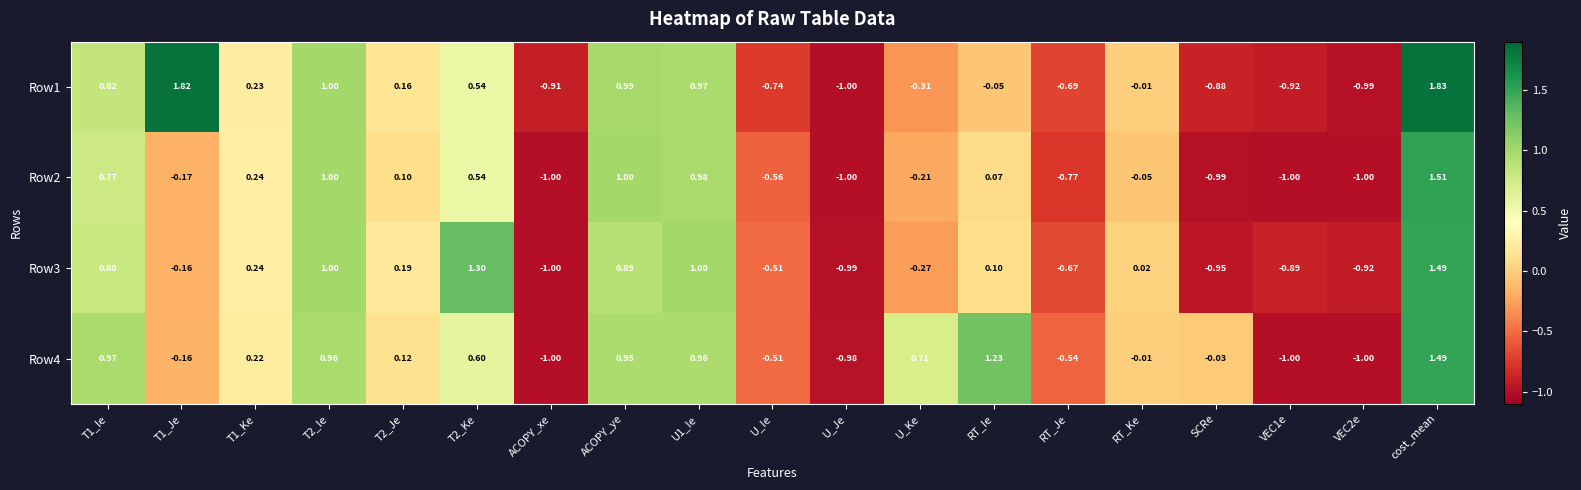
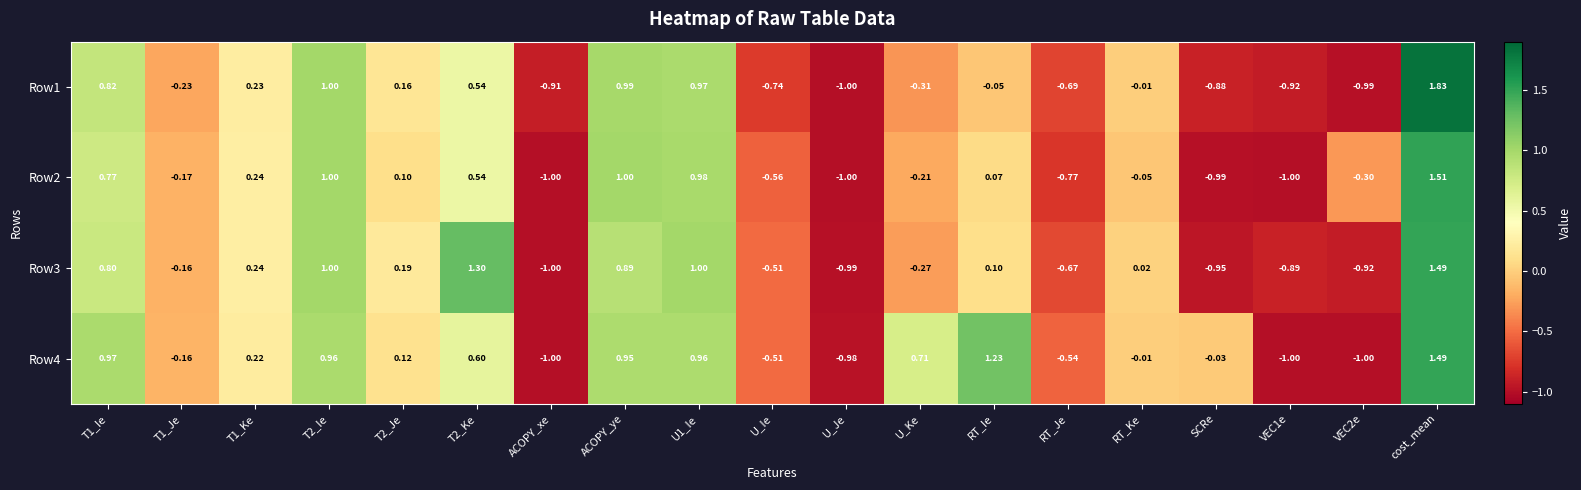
Row1, T1_Je: 1.82 -> -0.23
Row2, VEC2e: -1.00 -> -0.30
